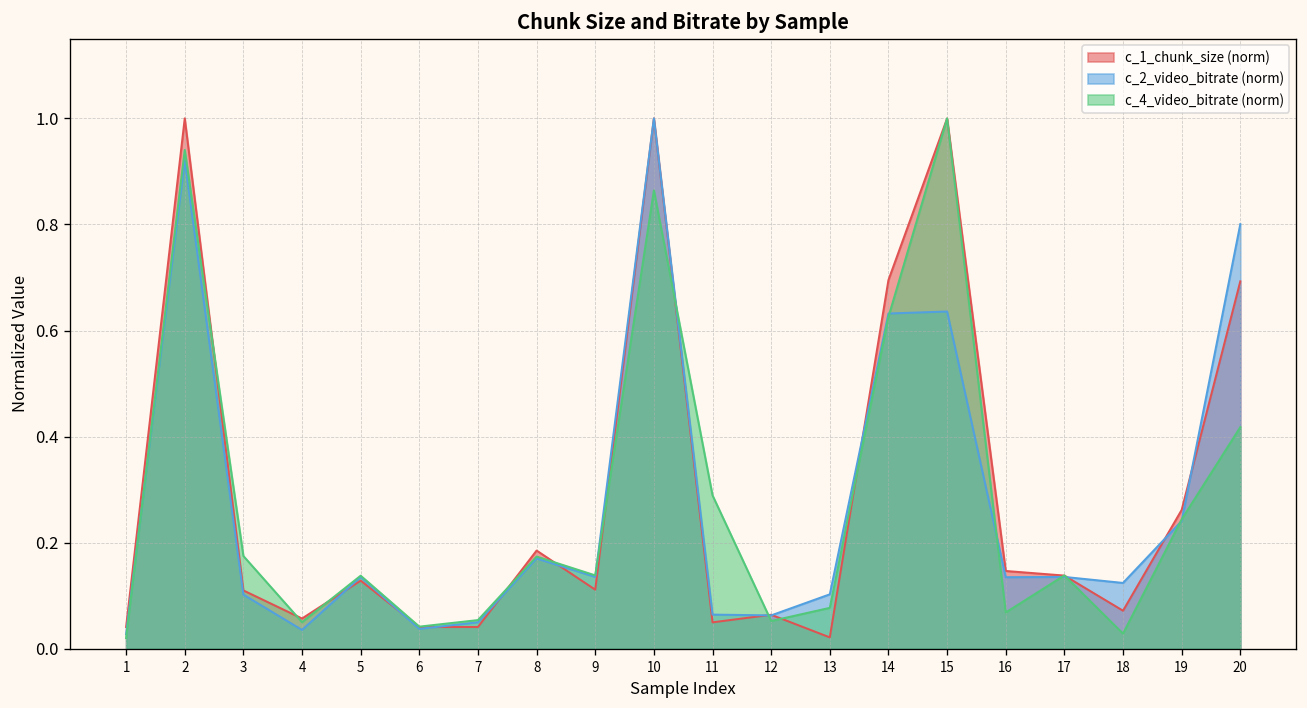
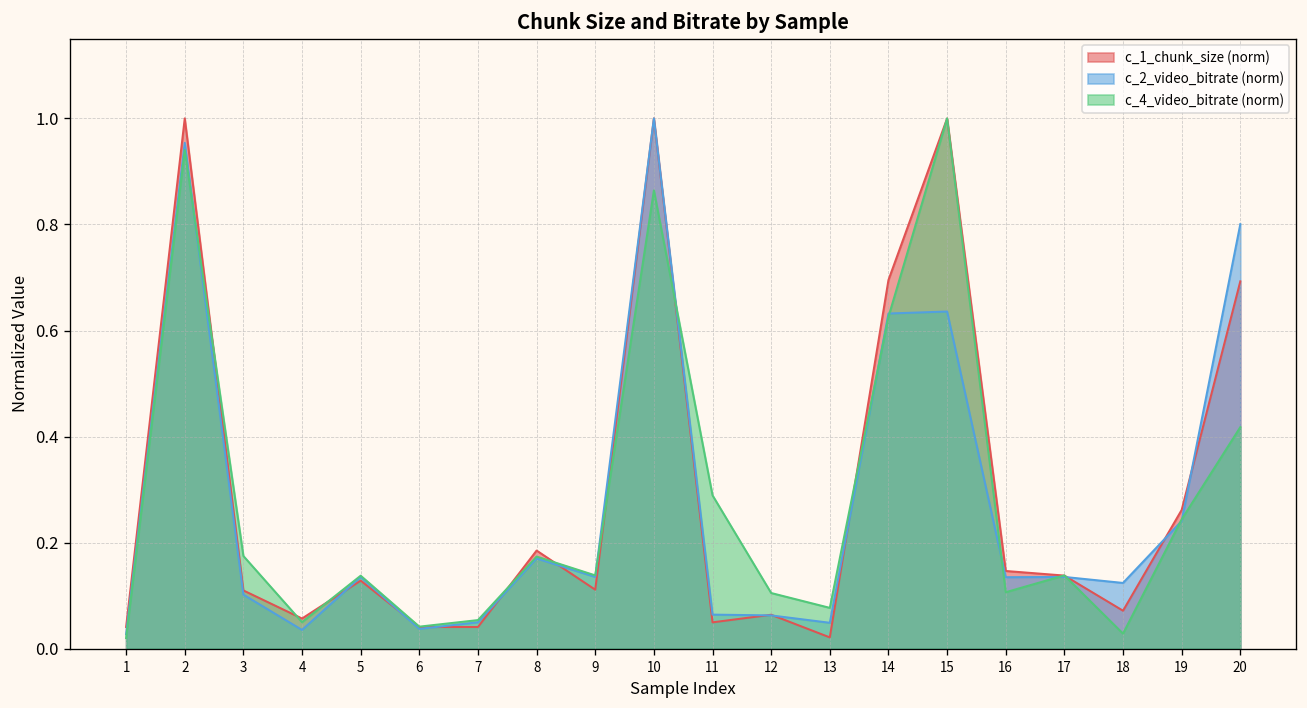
c_2_video_bitrate (norm), 2: 0.92 -> 0.95
c_4_video_bitrate (norm), 12: 0.05 -> 0.11
c_2_video_bitrate (norm), 13: 0.10 -> 0.05
c_4_video_bitrate (norm), 16: 0.07 -> 0.11
